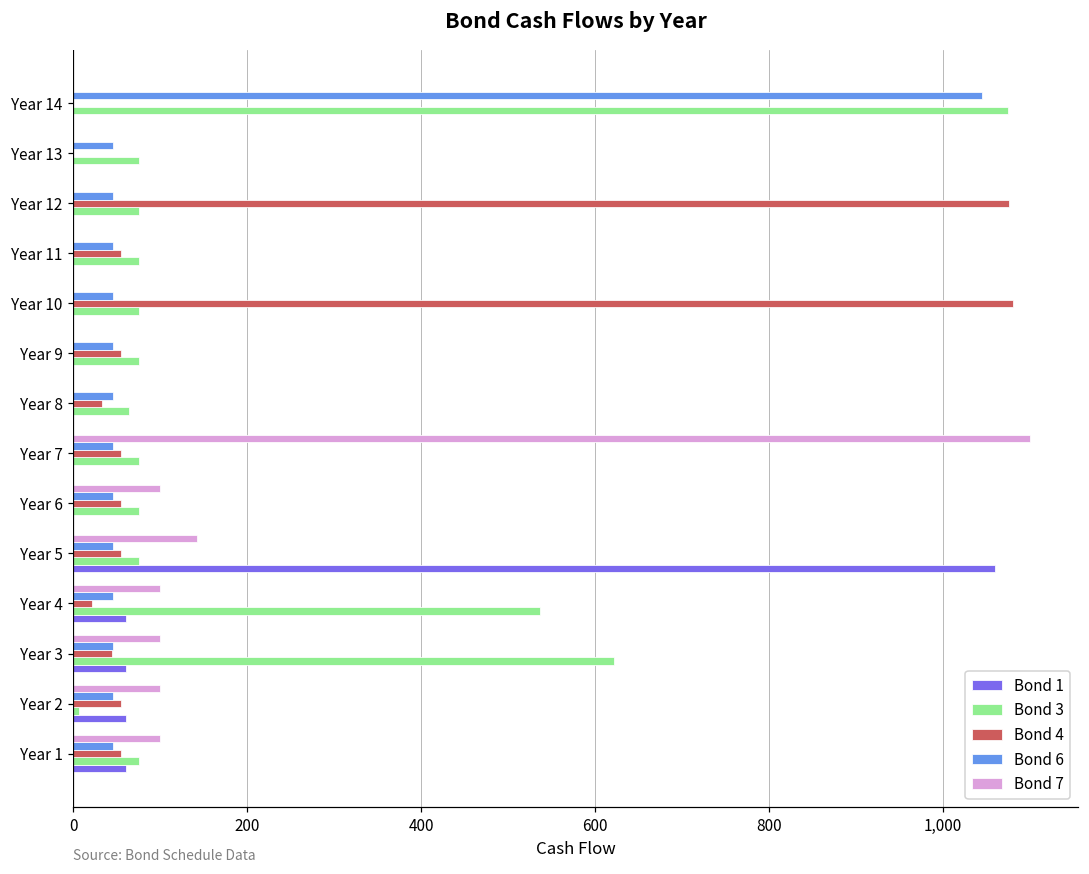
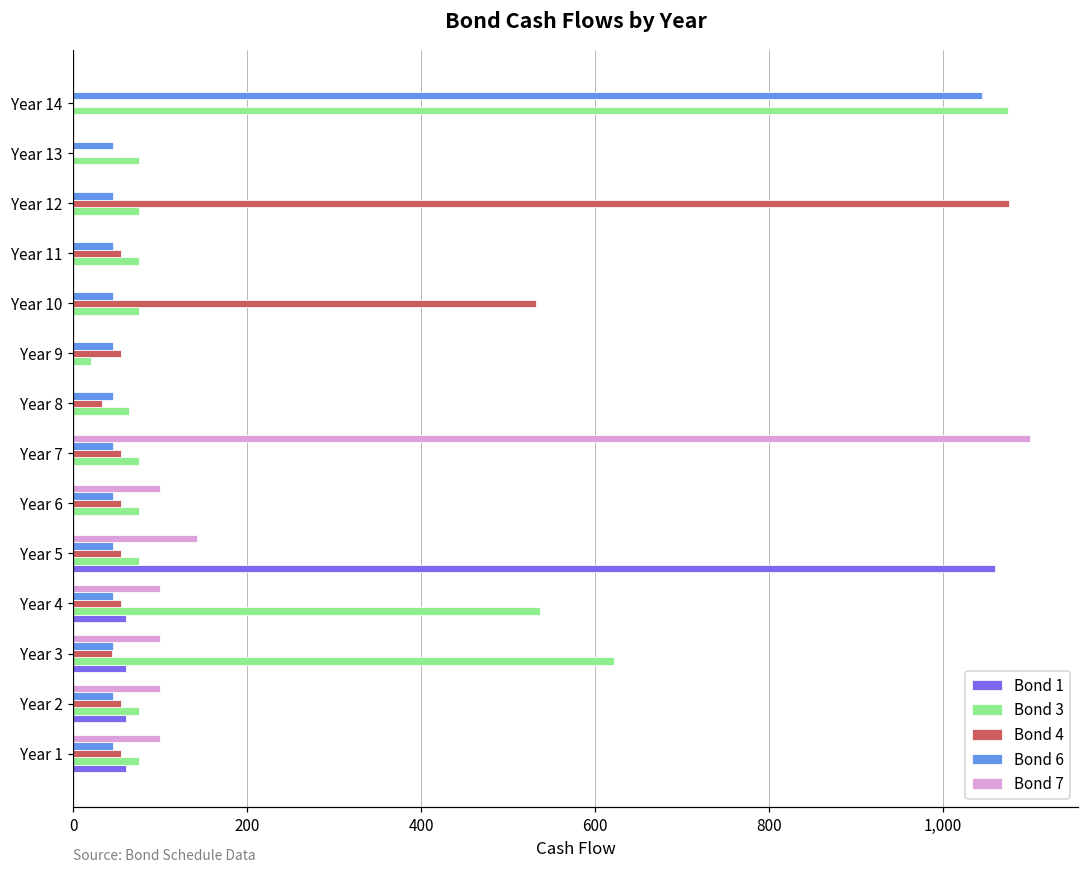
Bond 4, Year 10: 1,080 -> 530
Bond 3, Year 9: 80 -> 20
Bond 4, Year 4: 20 -> 60
Bond 3, Year 2: 10 -> 80
